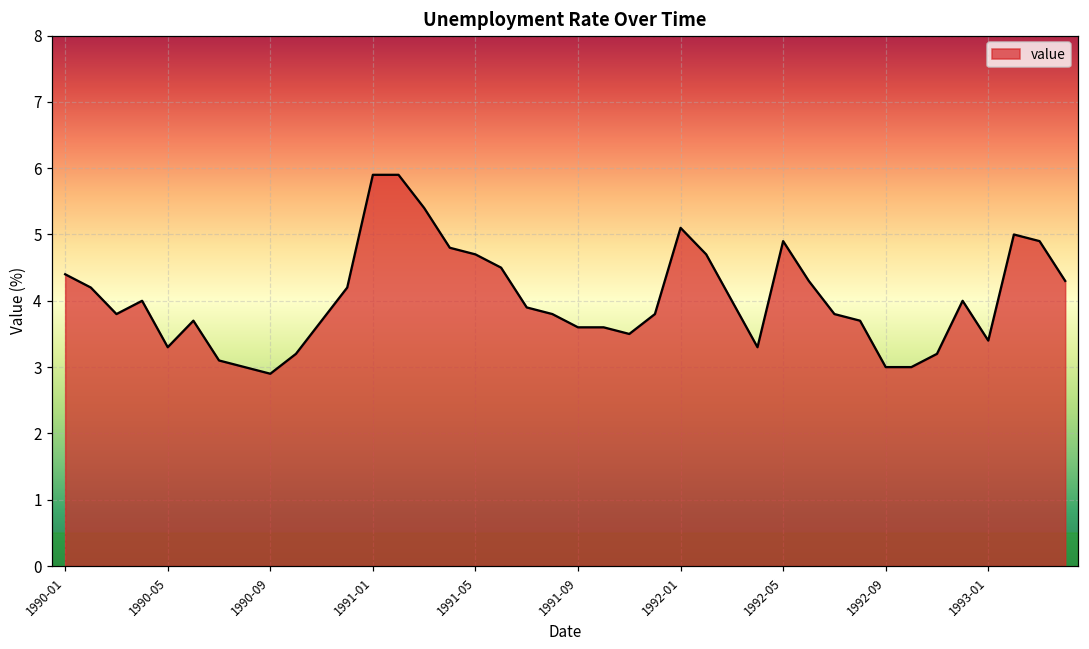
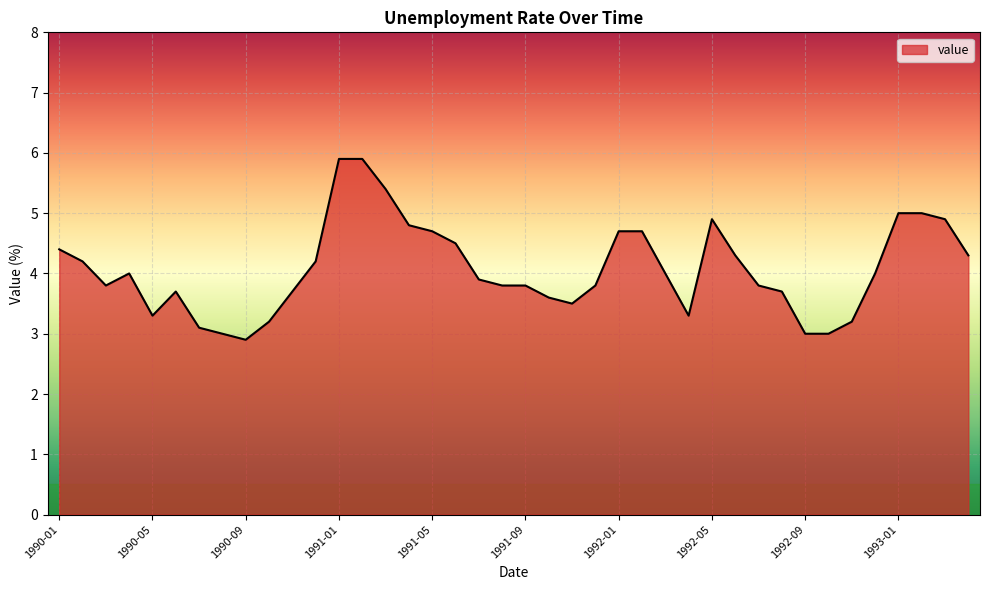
1991-09: 3.6 -> 3.8
1992-01: 5.1 -> 4.7
1993-01: 3.4 -> 5.0
